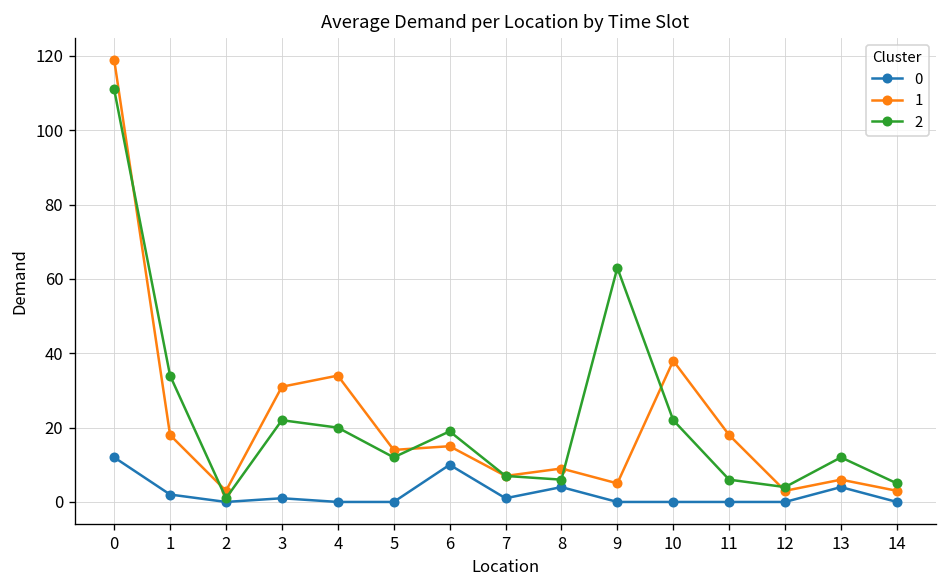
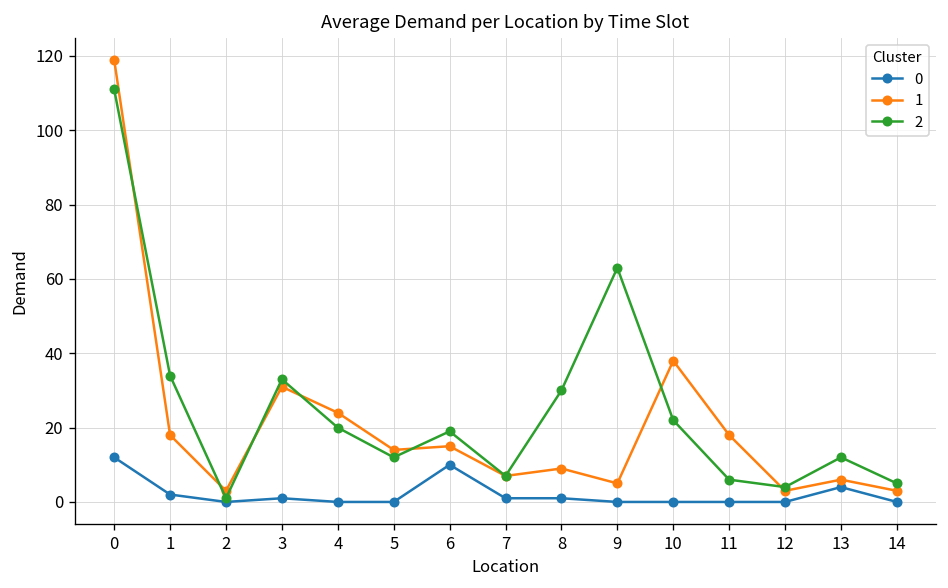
2, 3: 22 -> 33
1, 4: 34 -> 24
0, 8: 4 -> 1
2, 8: 6 -> 30
